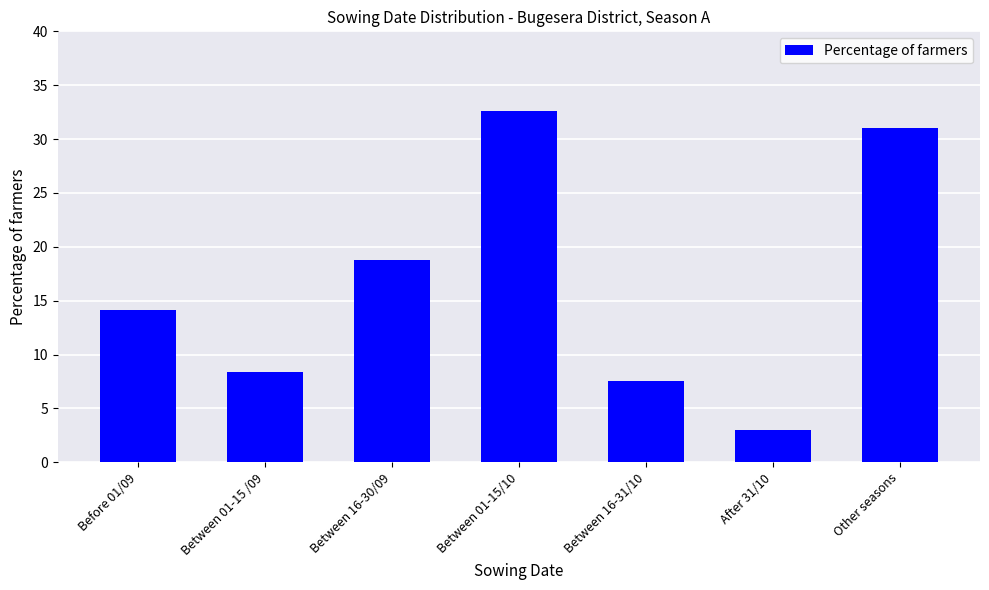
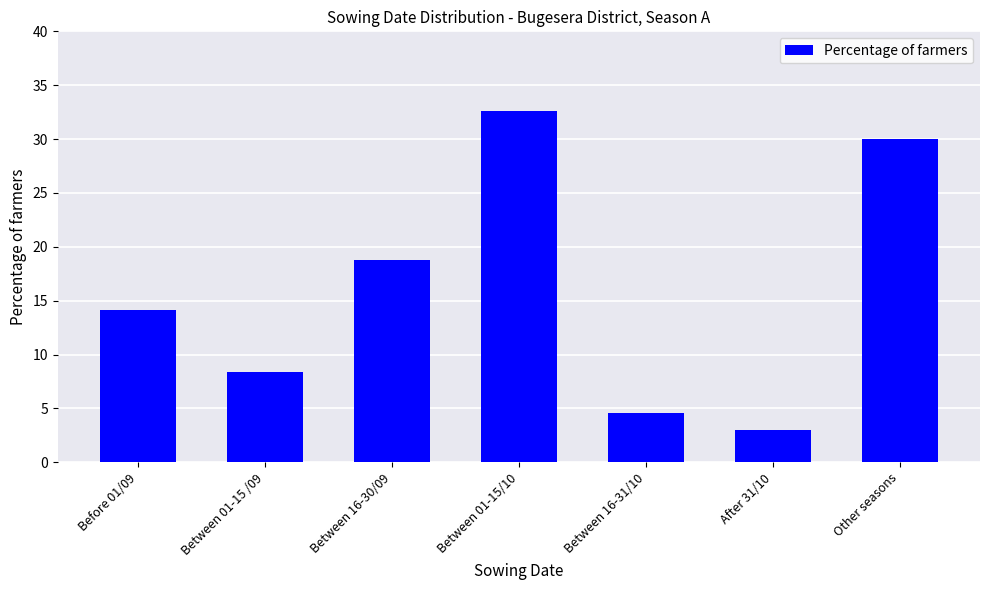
Between 16-31/10: 7.6 -> 4.6
Other seasons: 31.0 -> 30.0
